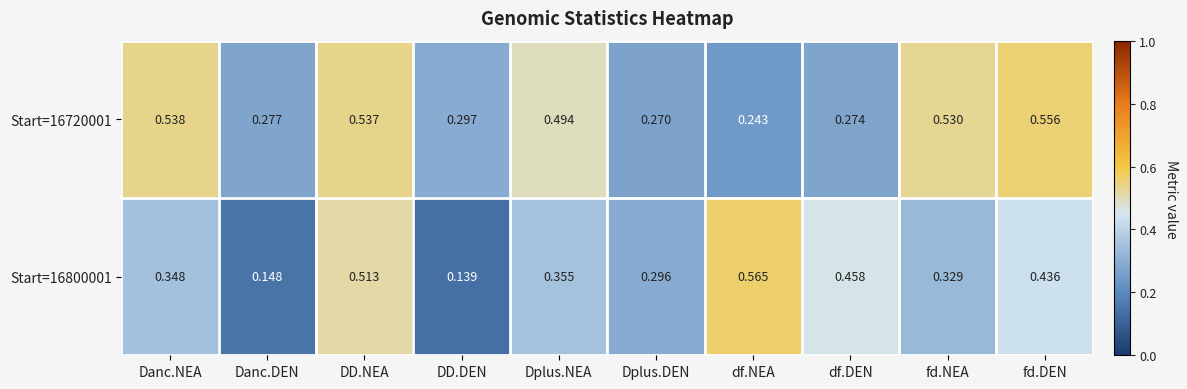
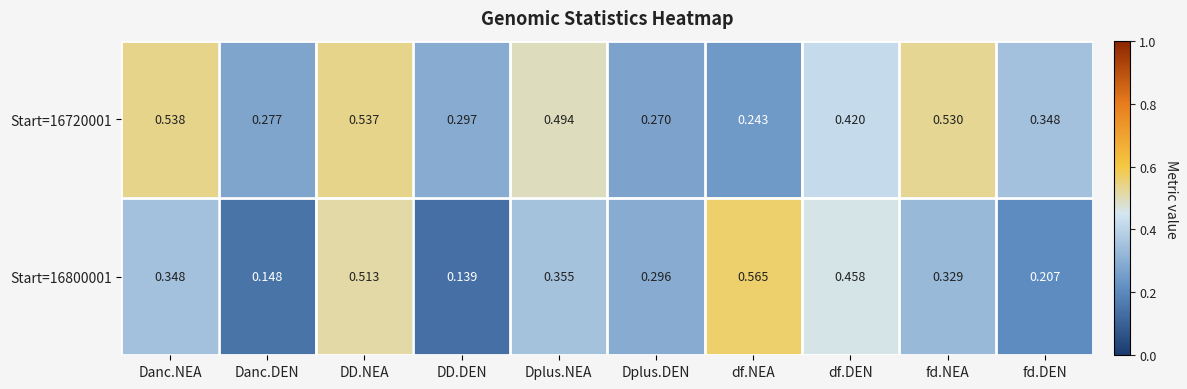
Start=16720001, df.DEN: 0.274 -> 0.420
Start=16720001, fd.DEN: 0.556 -> 0.348
Start=16800001, fd.DEN: 0.436 -> 0.207
